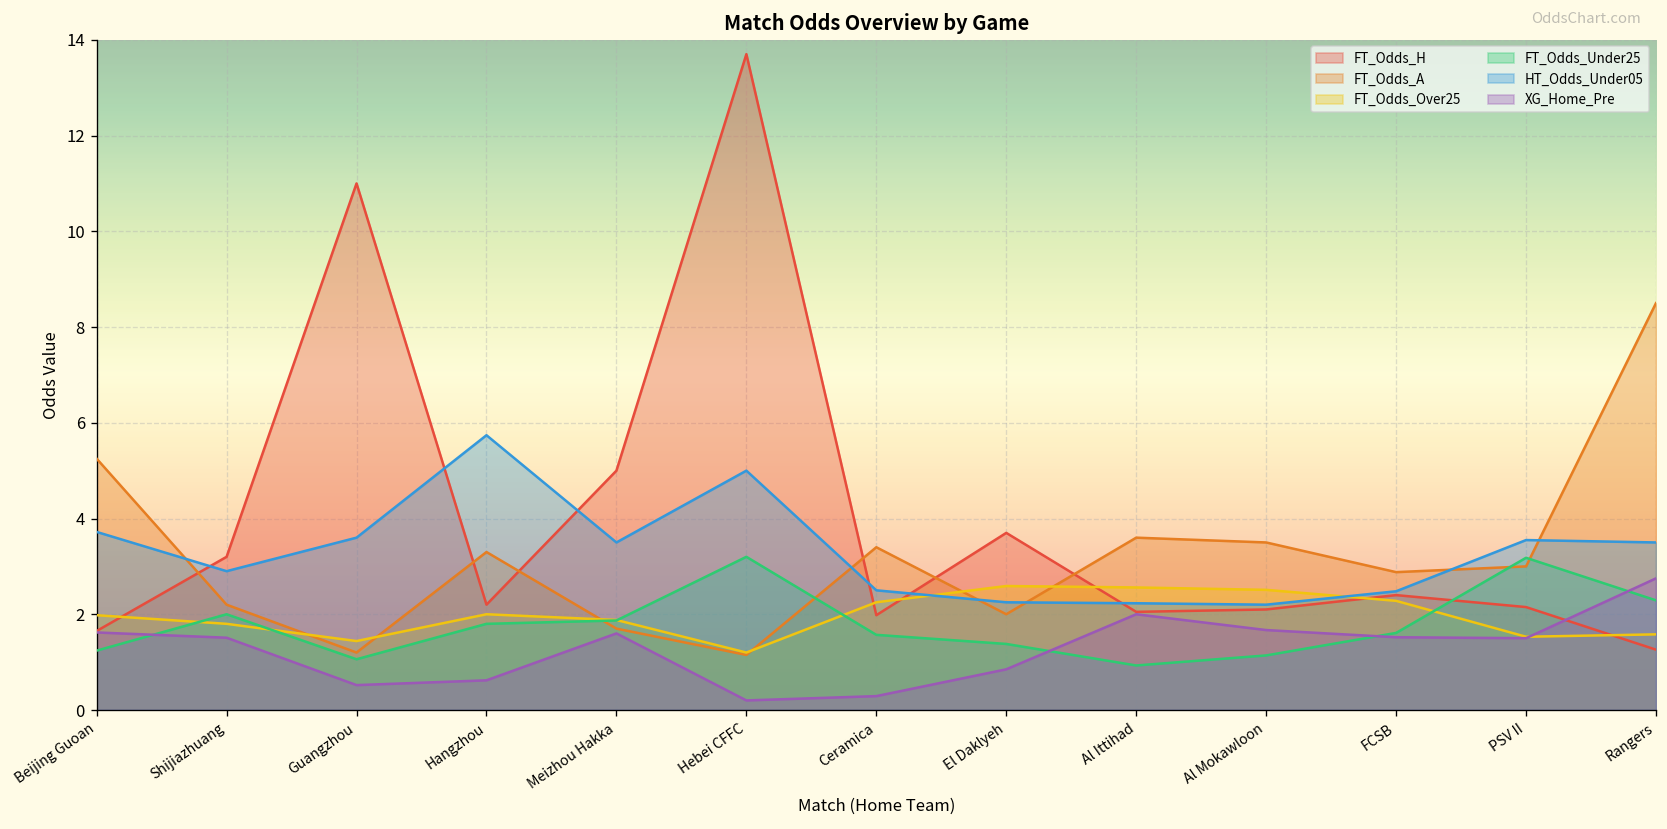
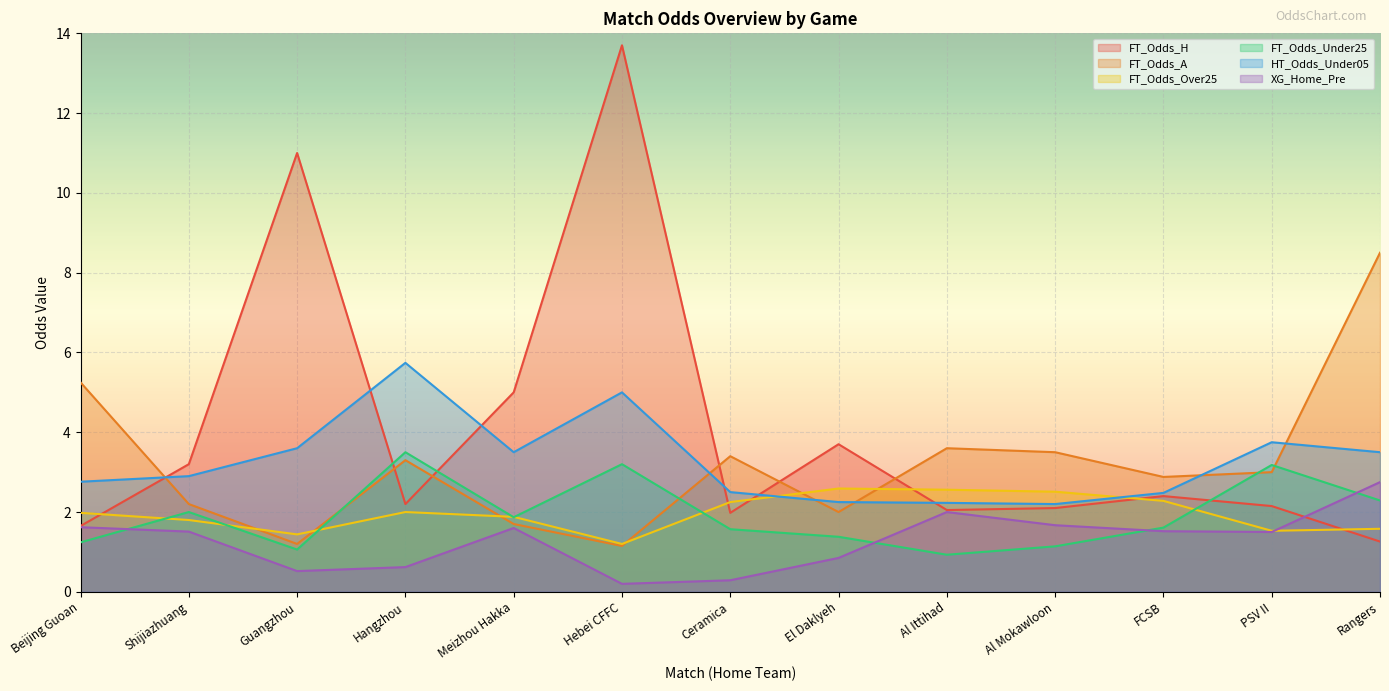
HT_Odds_Under05, Beijing Guoan: 3.7 -> 2.8
FT_Odds_Under25, Hangzhou: 1.8 -> 3.5
HT_Odds_Under05, PSV II: 3.6 -> 3.8
